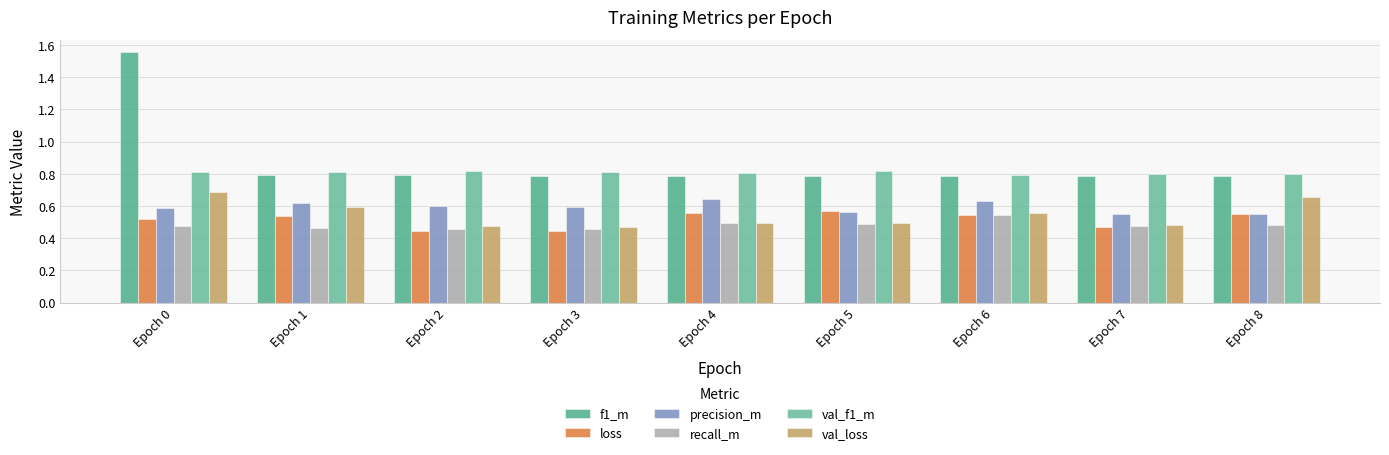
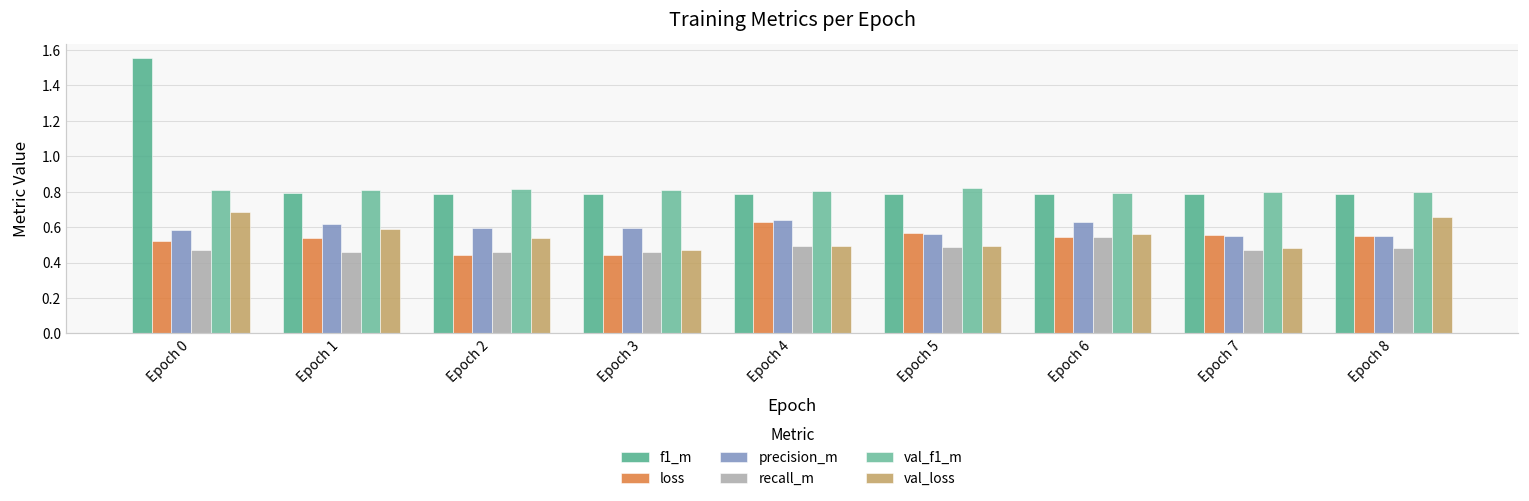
val_loss, Epoch 2: 0.47 -> 0.54
loss, Epoch 4: 0.55 -> 0.63
loss, Epoch 7: 0.47 -> 0.55
